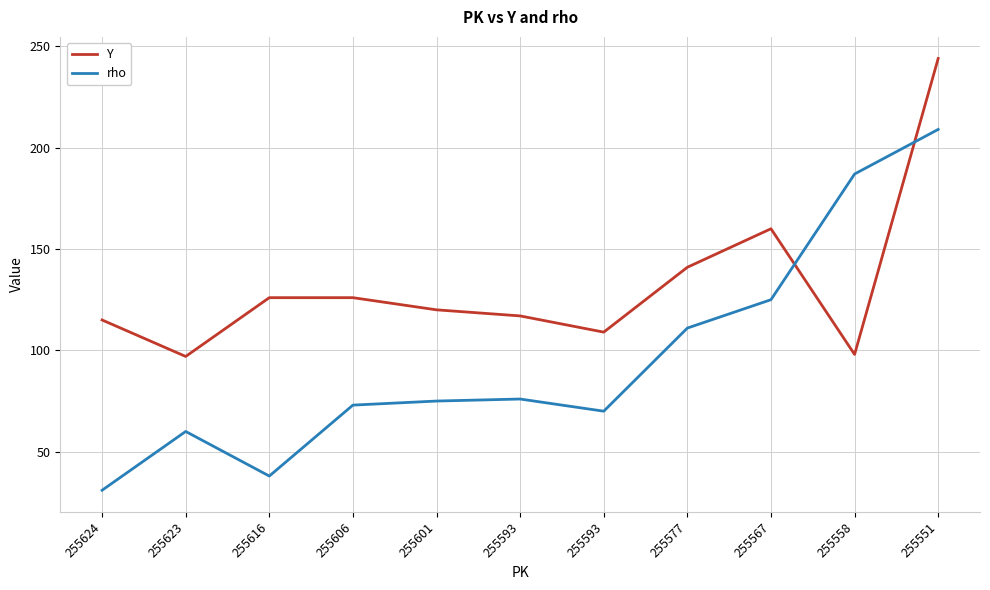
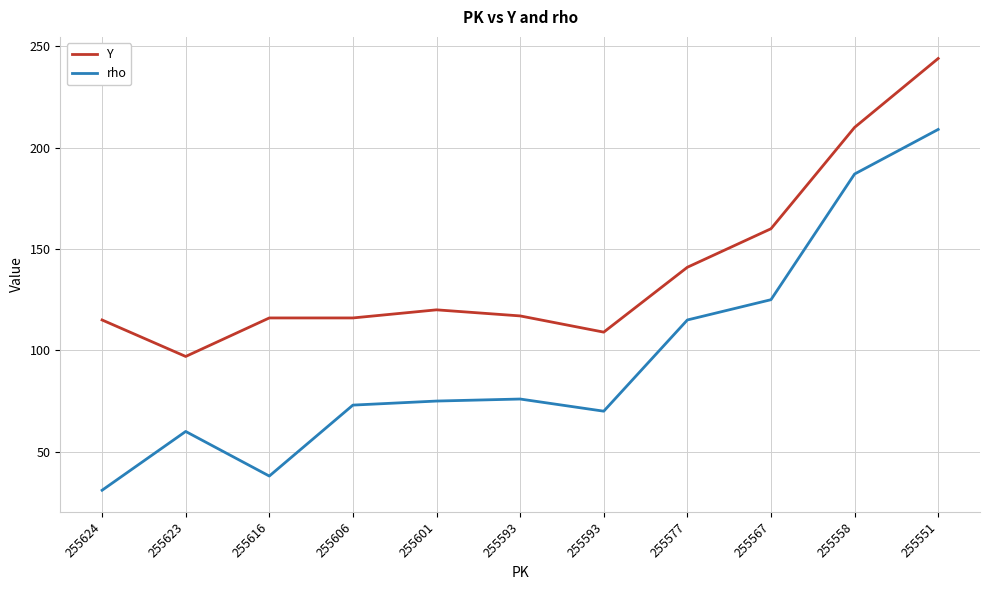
Y, 255616: 126 -> 116
Y, 255606: 126 -> 116
rho, 255577: 111 -> 115
Y, 255558: 98 -> 210
